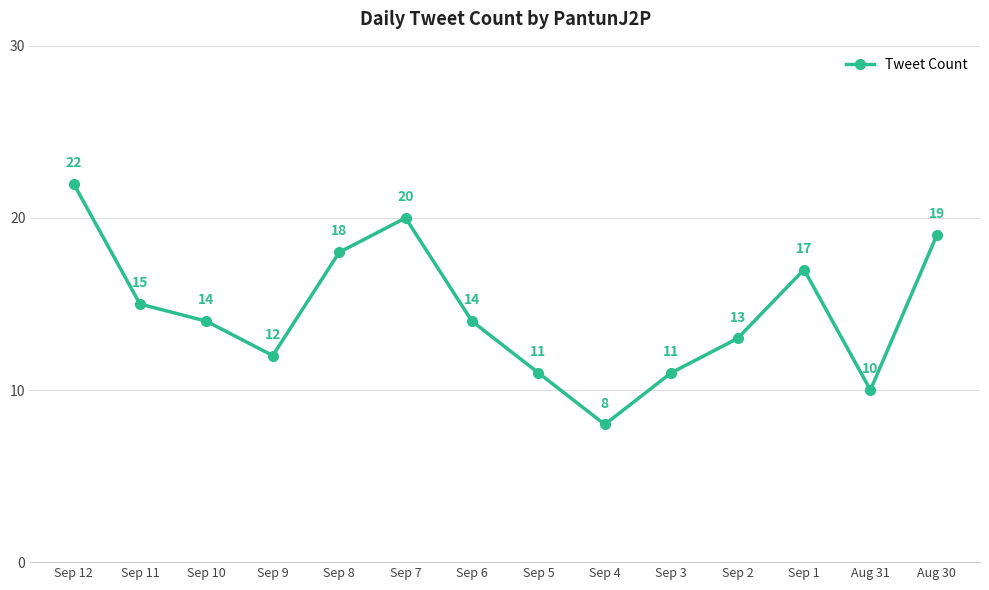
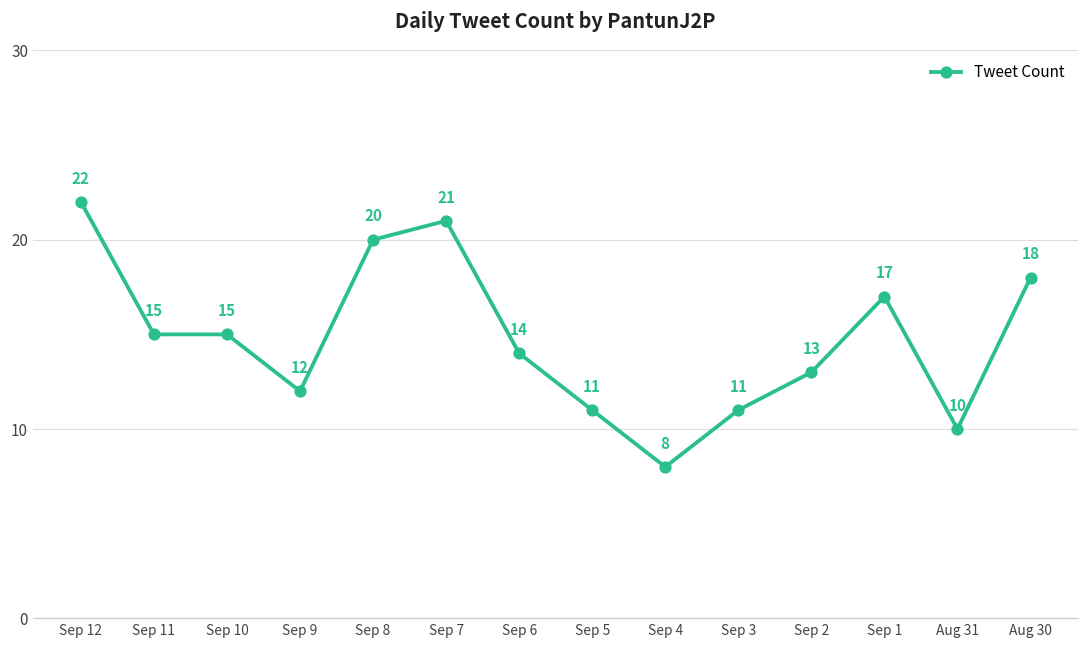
Sep 10: 14 -> 15
Sep 8: 18 -> 20
Sep 7: 20 -> 21
Aug 30: 19 -> 18
